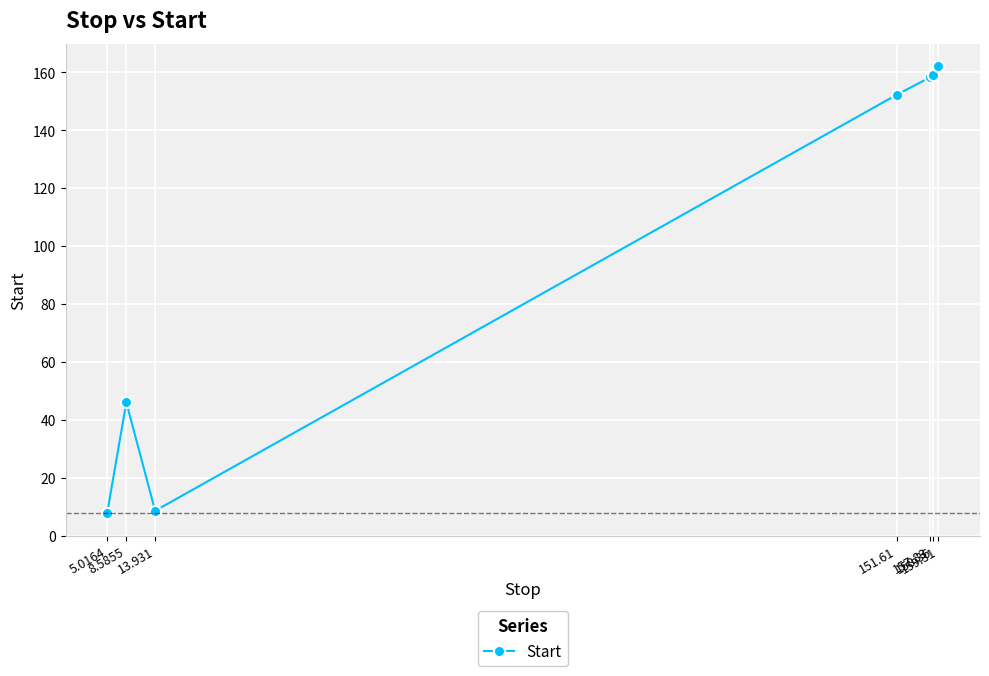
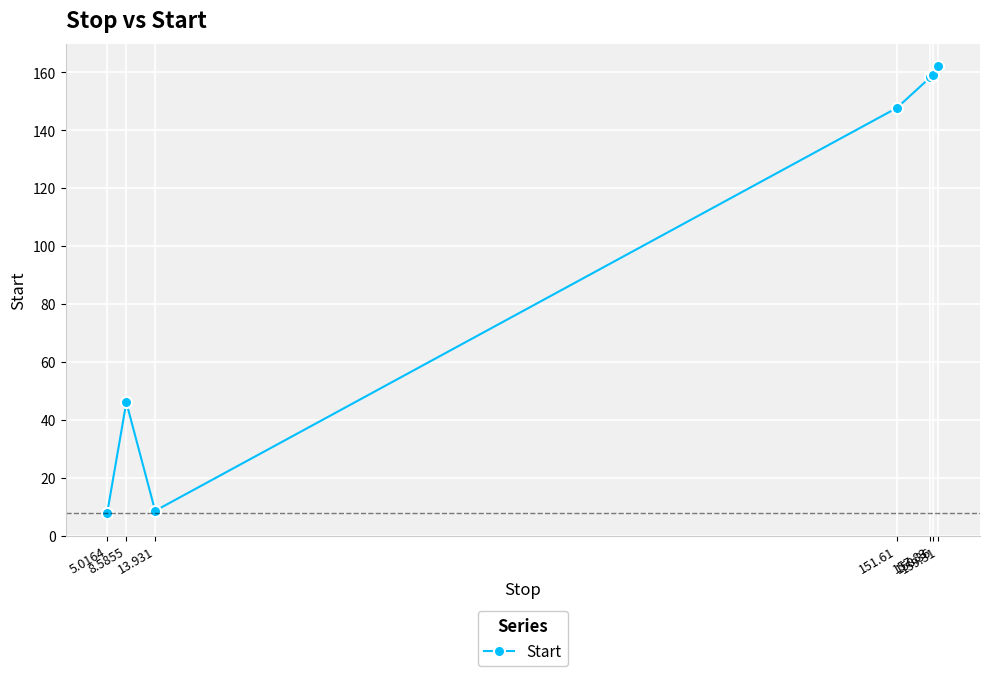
151.61: 152 -> 148
